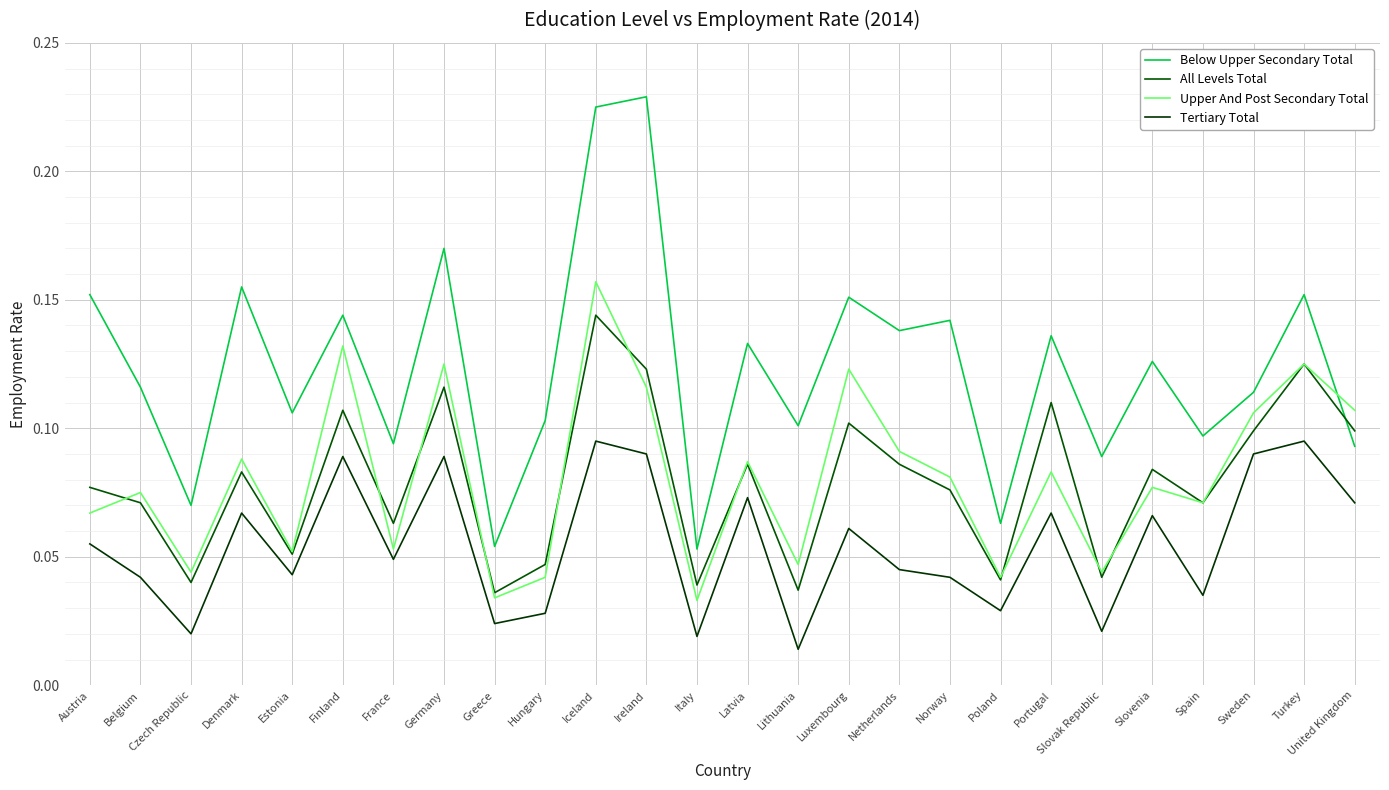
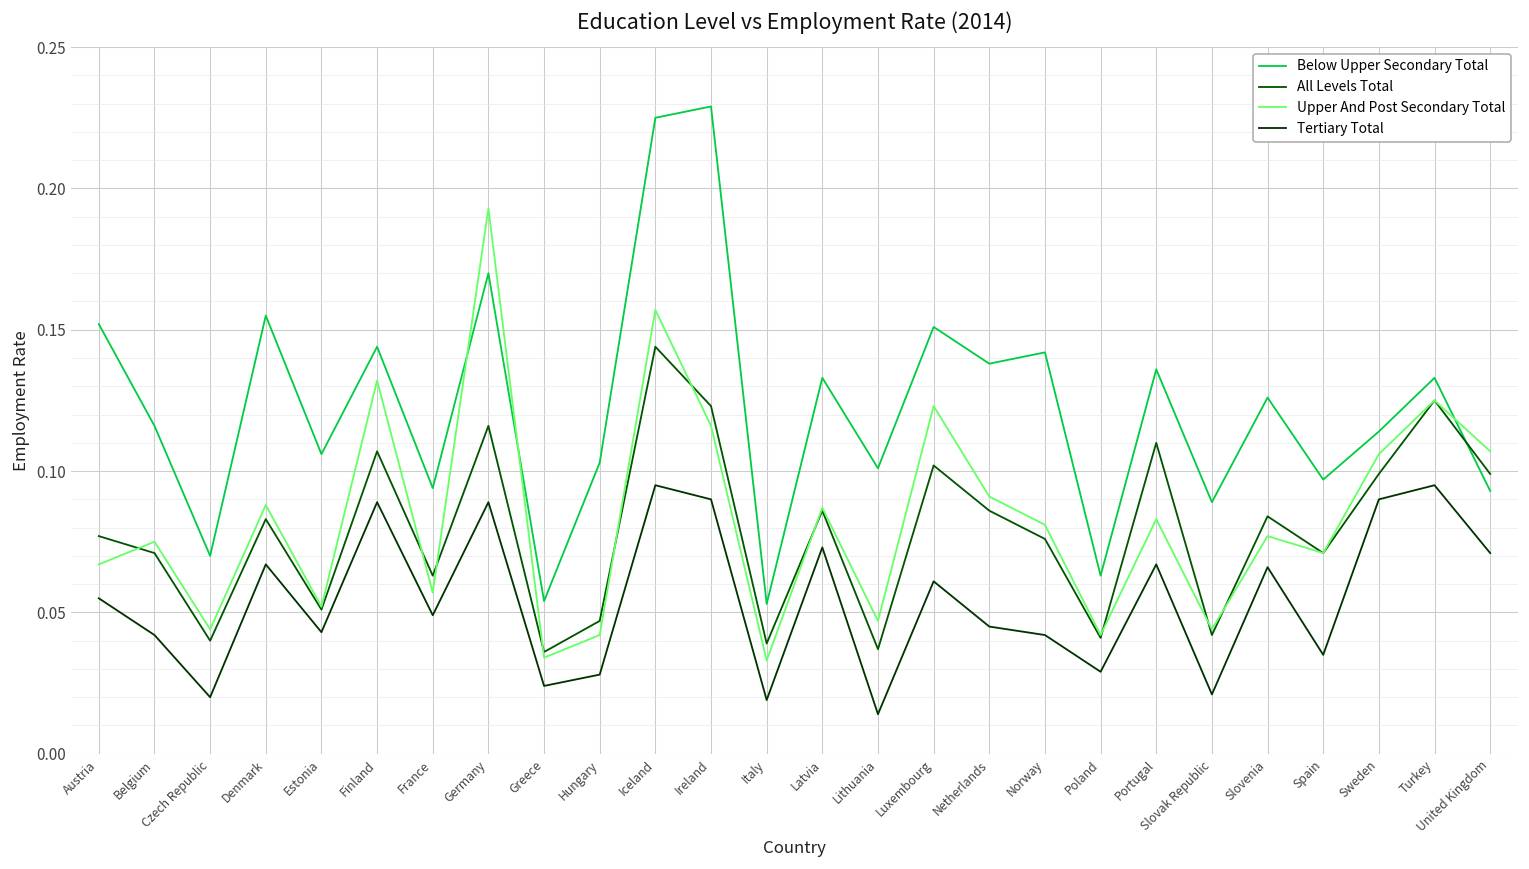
Upper And Post Secondary Total, France: 0.053 -> 0.057
Upper And Post Secondary Total, Germany: 0.125 -> 0.193
Below Upper Secondary Total, Turkey: 0.152 -> 0.133
